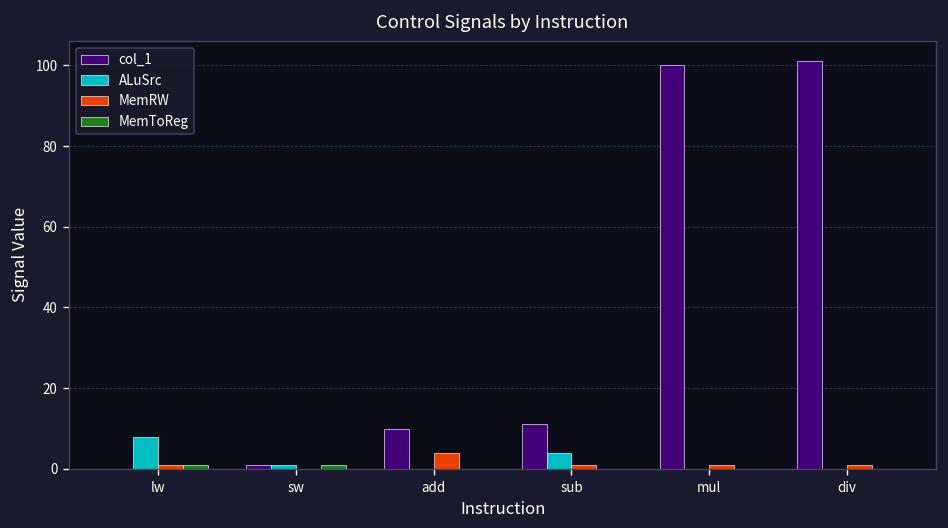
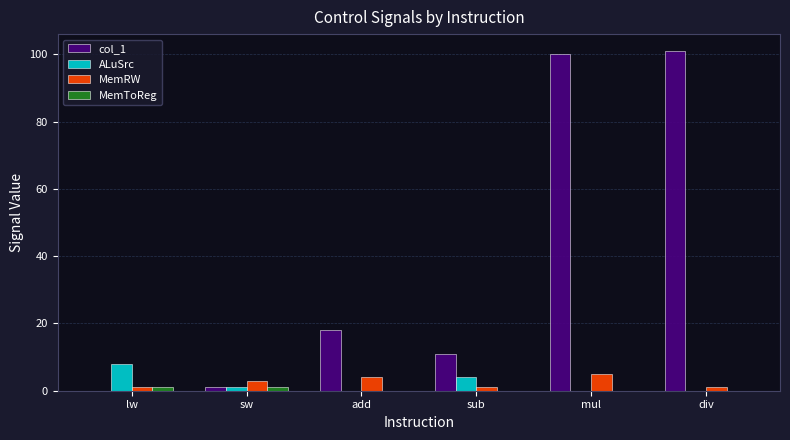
MemRW, sw: 0 -> 3
col_1, add: 10 -> 18
MemRW, mul: 1 -> 5
